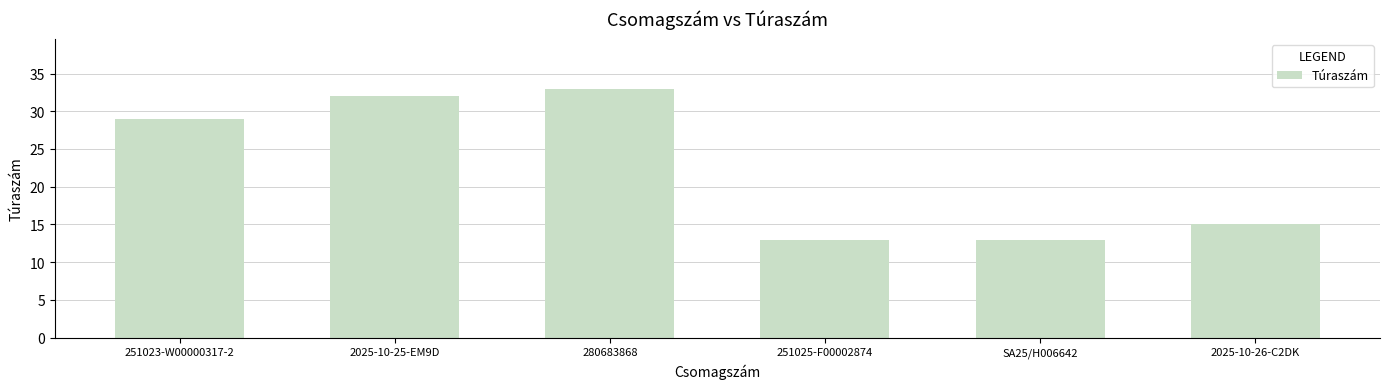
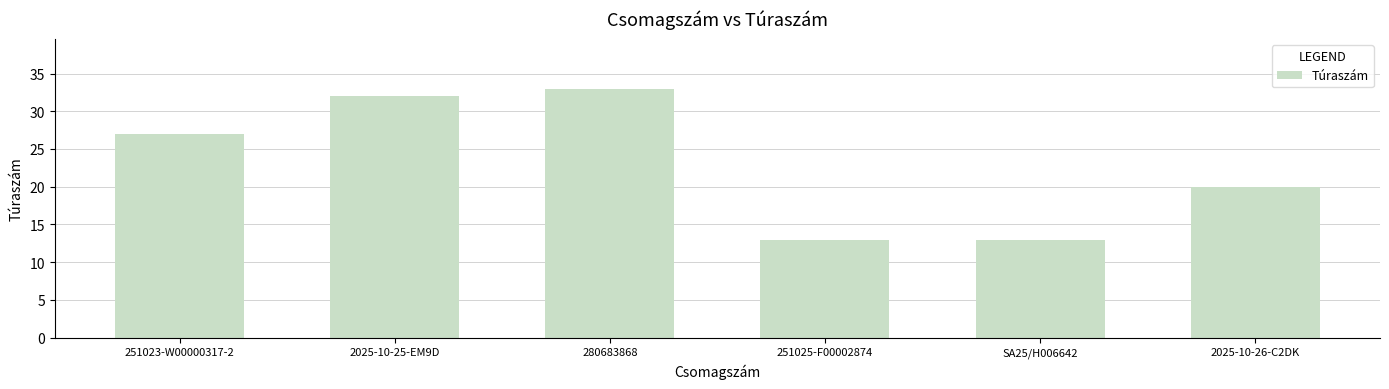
251023-W00000317-2: 29 -> 27
2025-10-26-C2DK: 15 -> 20
